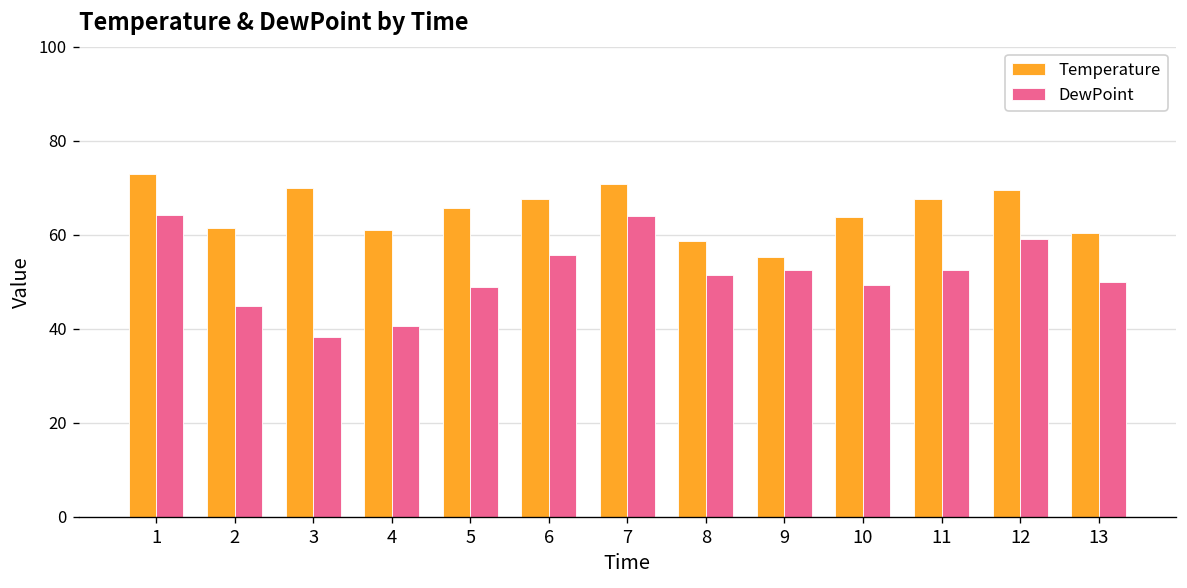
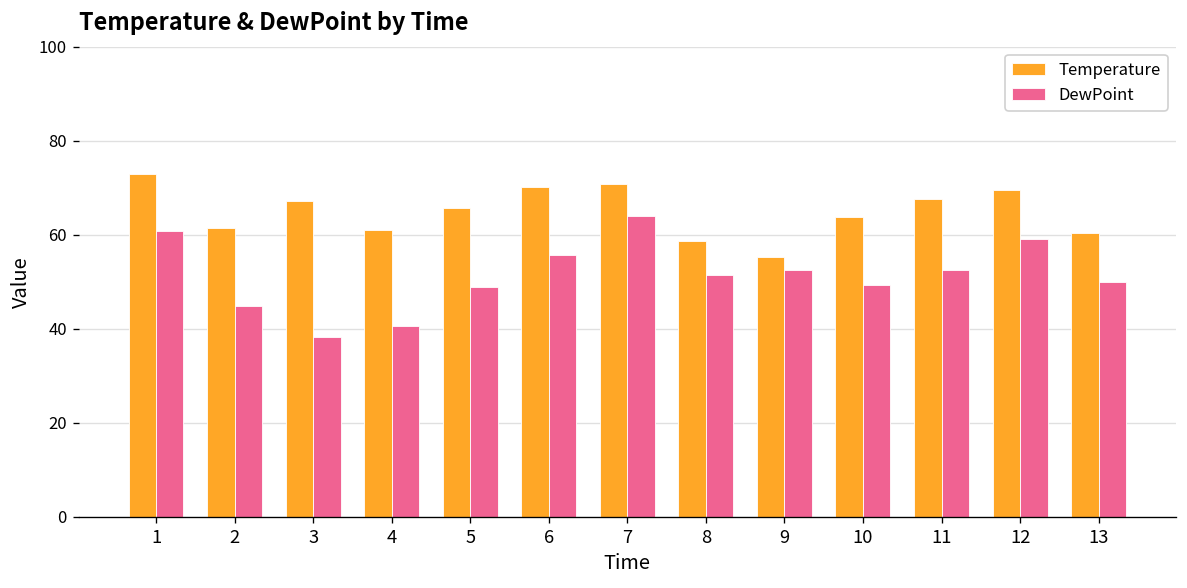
DewPoint, 1: 64 -> 61
Temperature, 3: 70 -> 67
Temperature, 6: 68 -> 70
